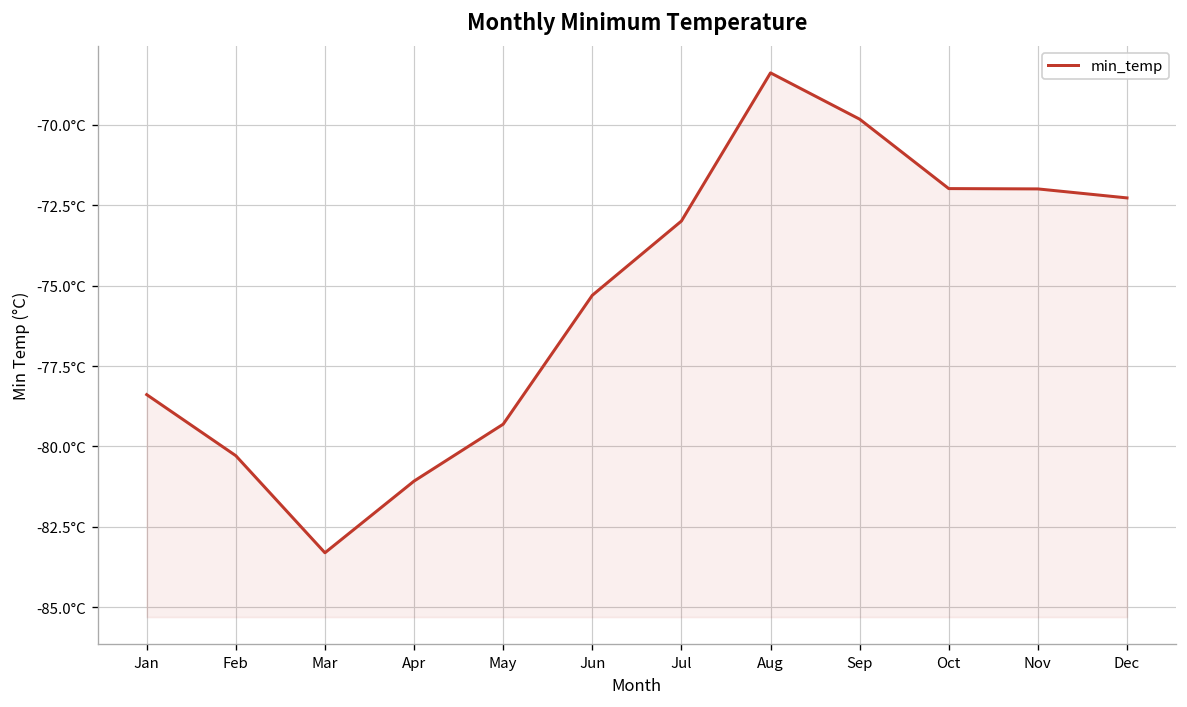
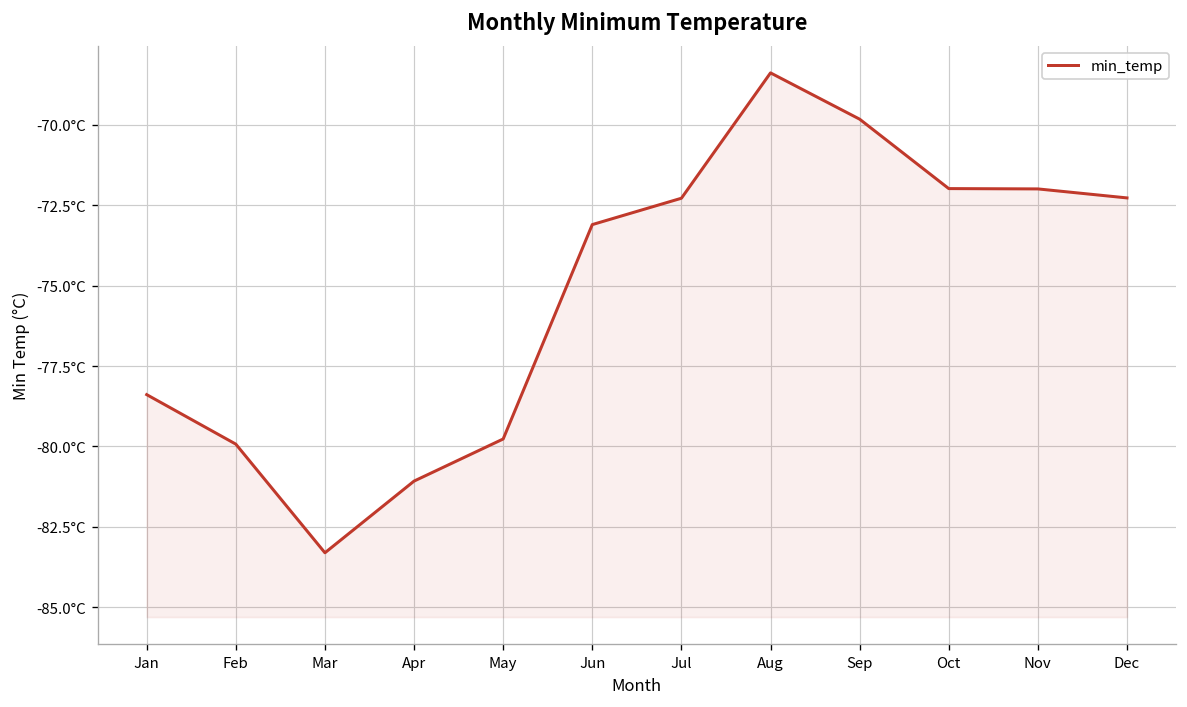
Feb: -80.3°C -> -79.9°C
May: -79.3°C -> -79.8°C
Jun: -75.3°C -> -73.1°C
Jul: -73.0°C -> -72.3°C
